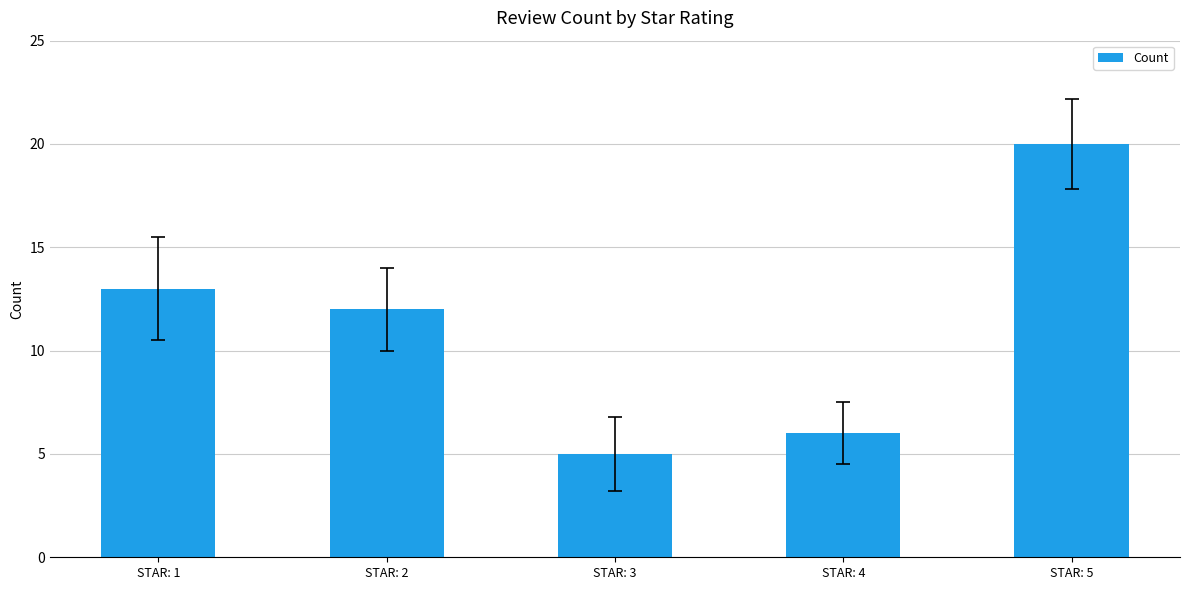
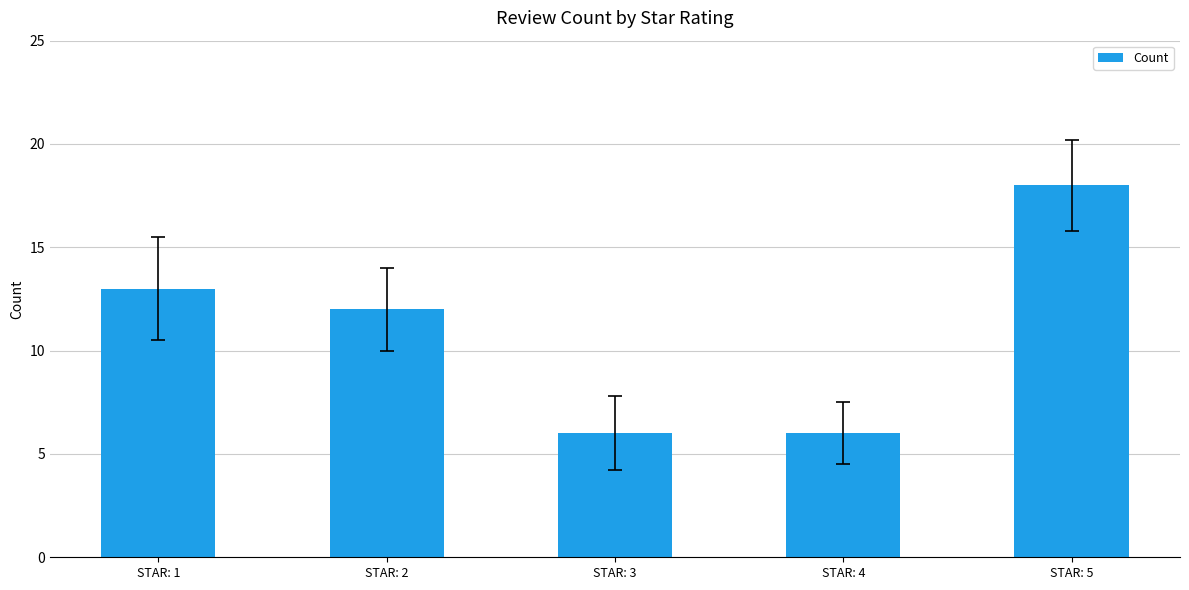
Count, STAR: 3: 5 -> 6
Count, STAR: 5: 20 -> 18
